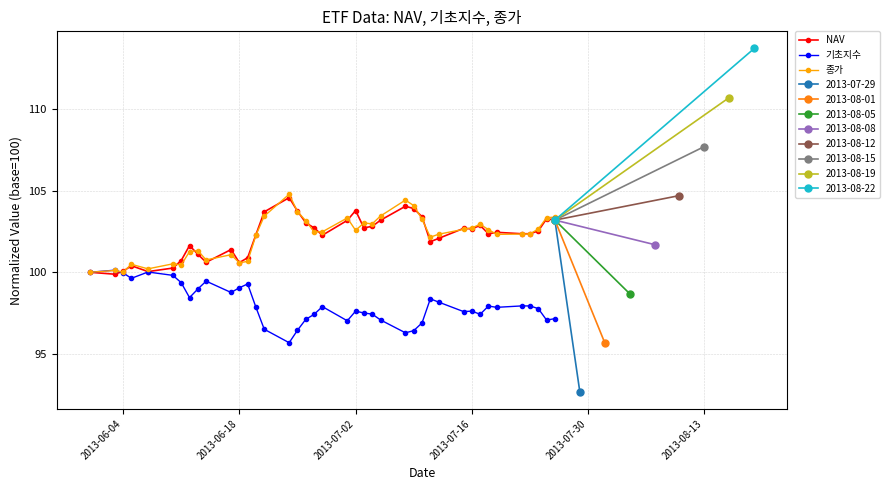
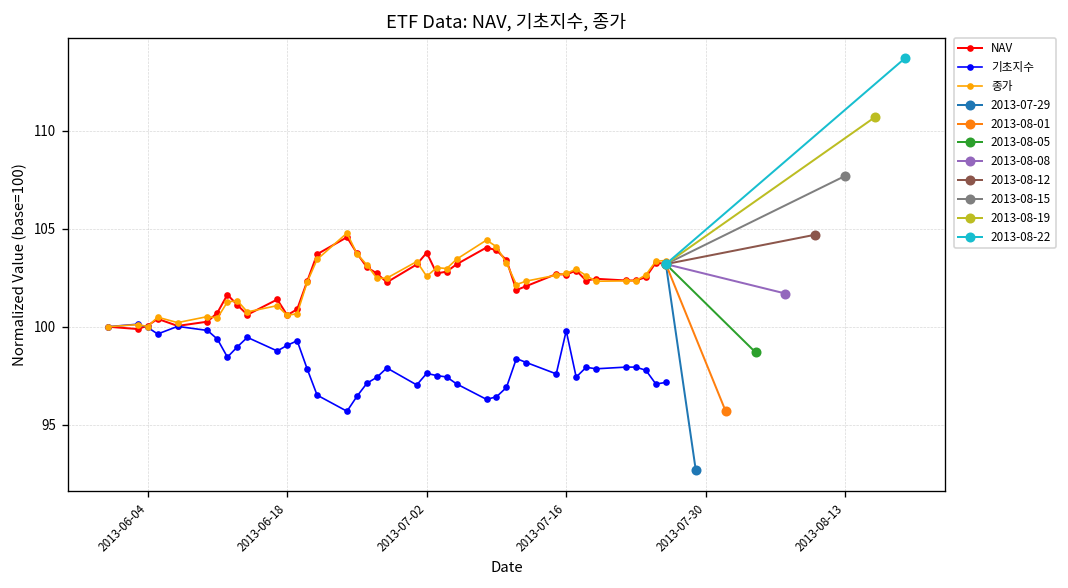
기초지수, 2013-07-16: 97.6 -> 99.8
